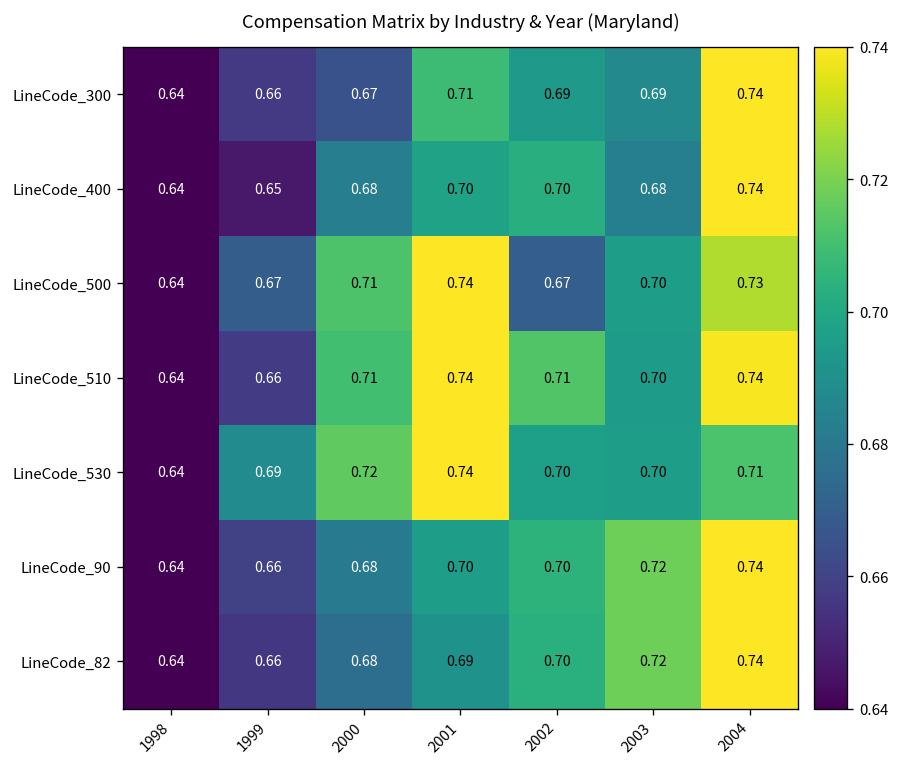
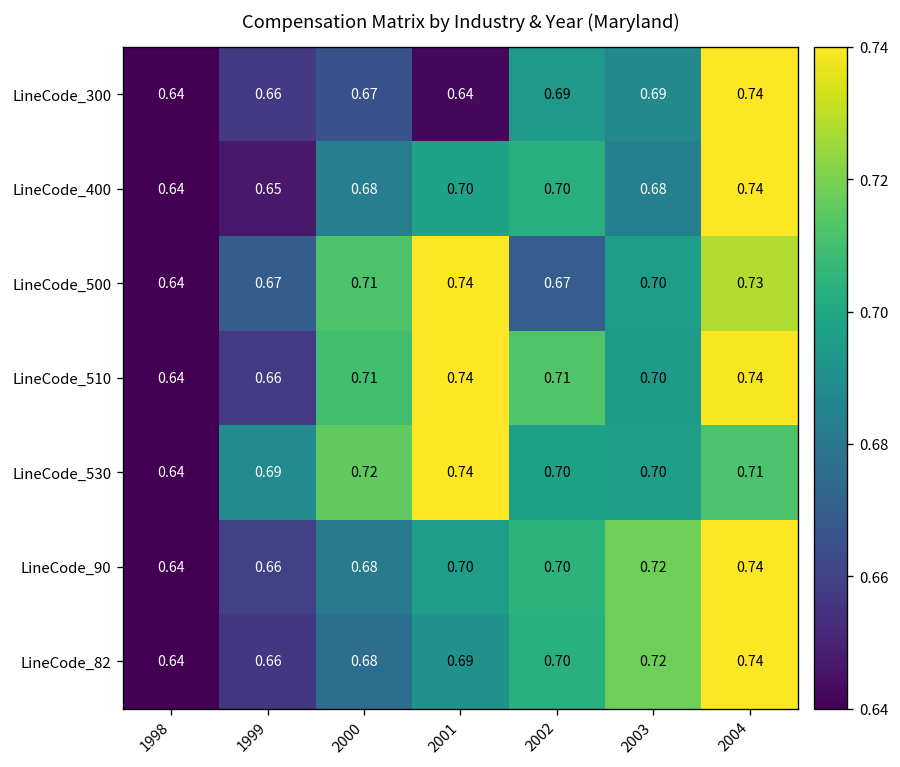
LineCode_300, 2001: 0.71 -> 0.64
